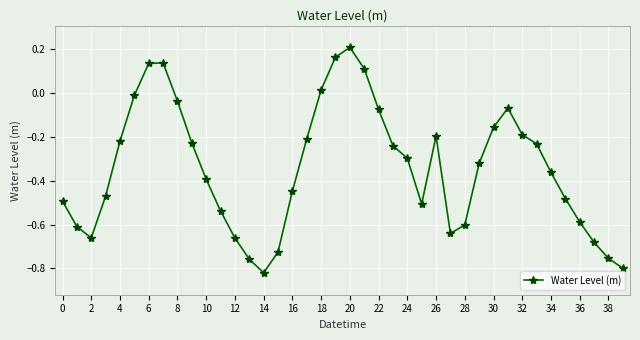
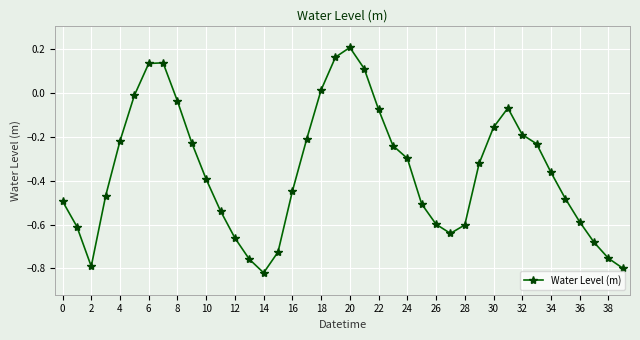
2: -0.66 -> -0.79
26: -0.20 -> -0.60
